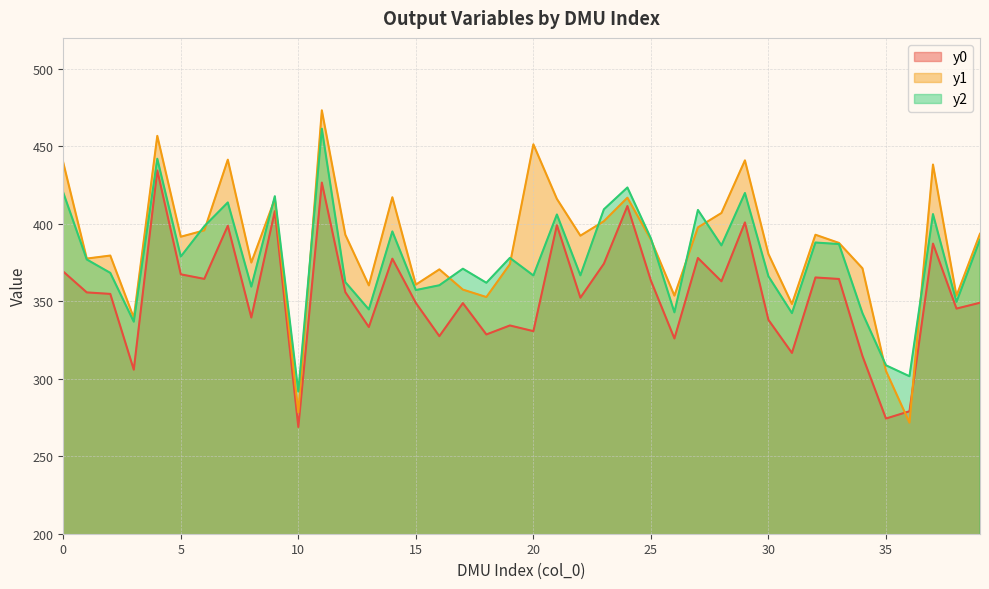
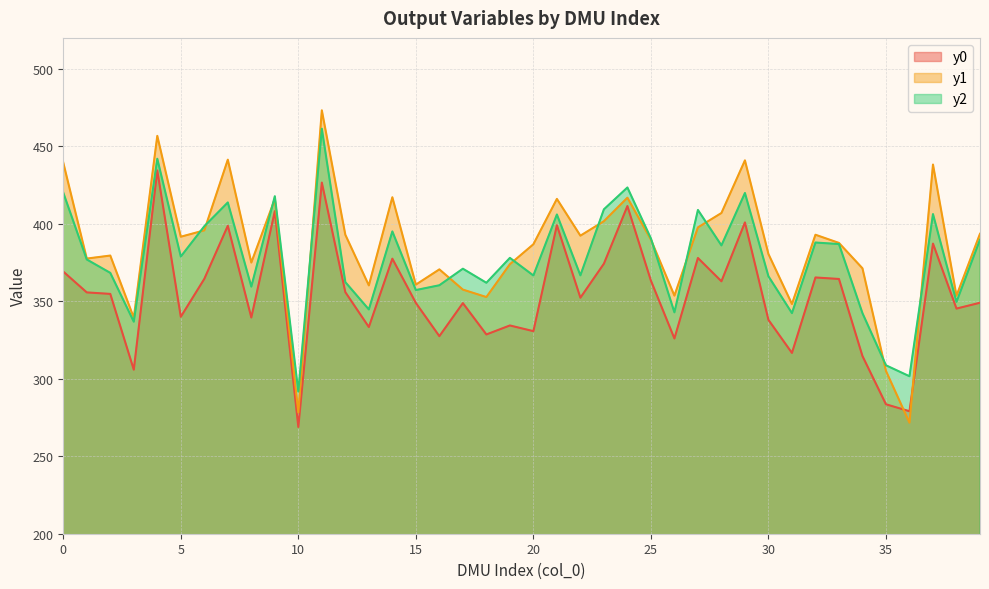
y0, 5: 367 -> 340
y1, 20: 451 -> 387
y0, 35: 274 -> 284
